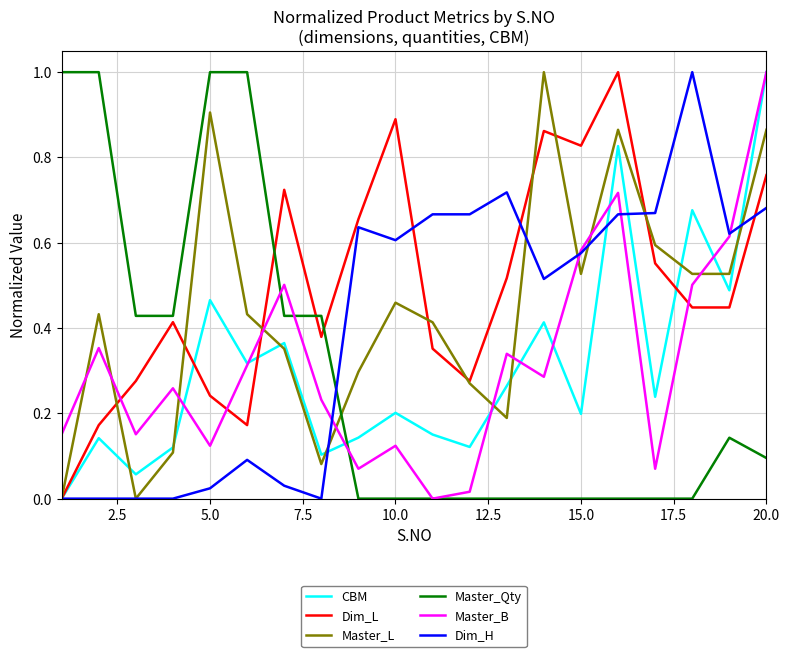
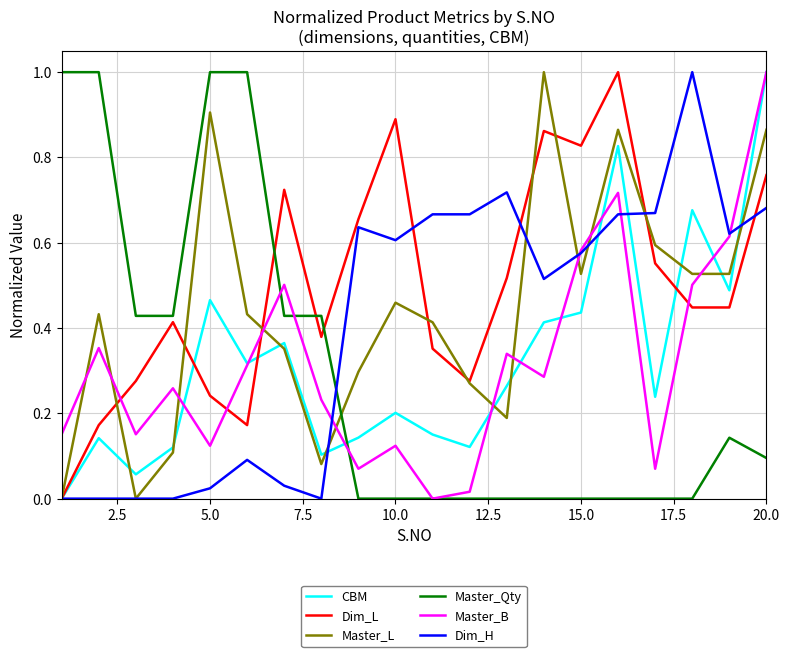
CBM, 15.0: 0.20 -> 0.44
